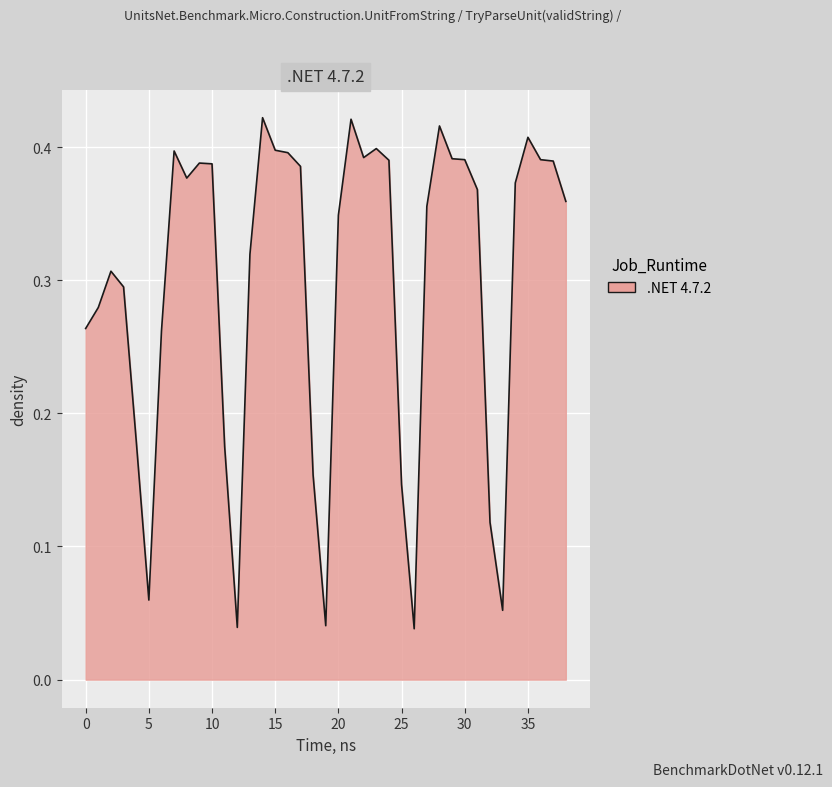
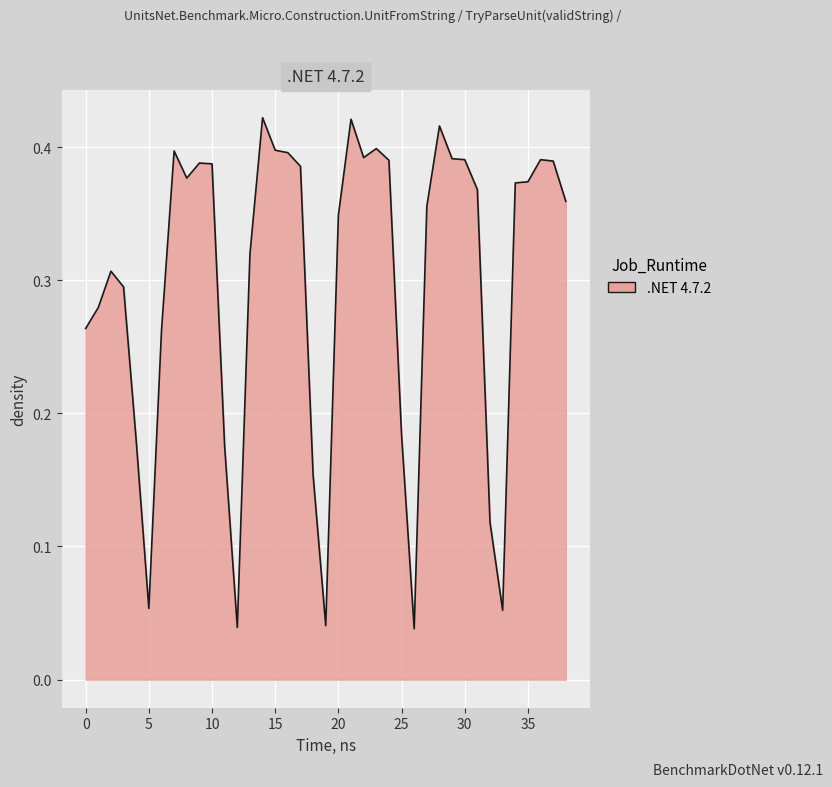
5: 0.060 -> 0.053
25: 0.147 -> 0.184
35: 0.407 -> 0.374
